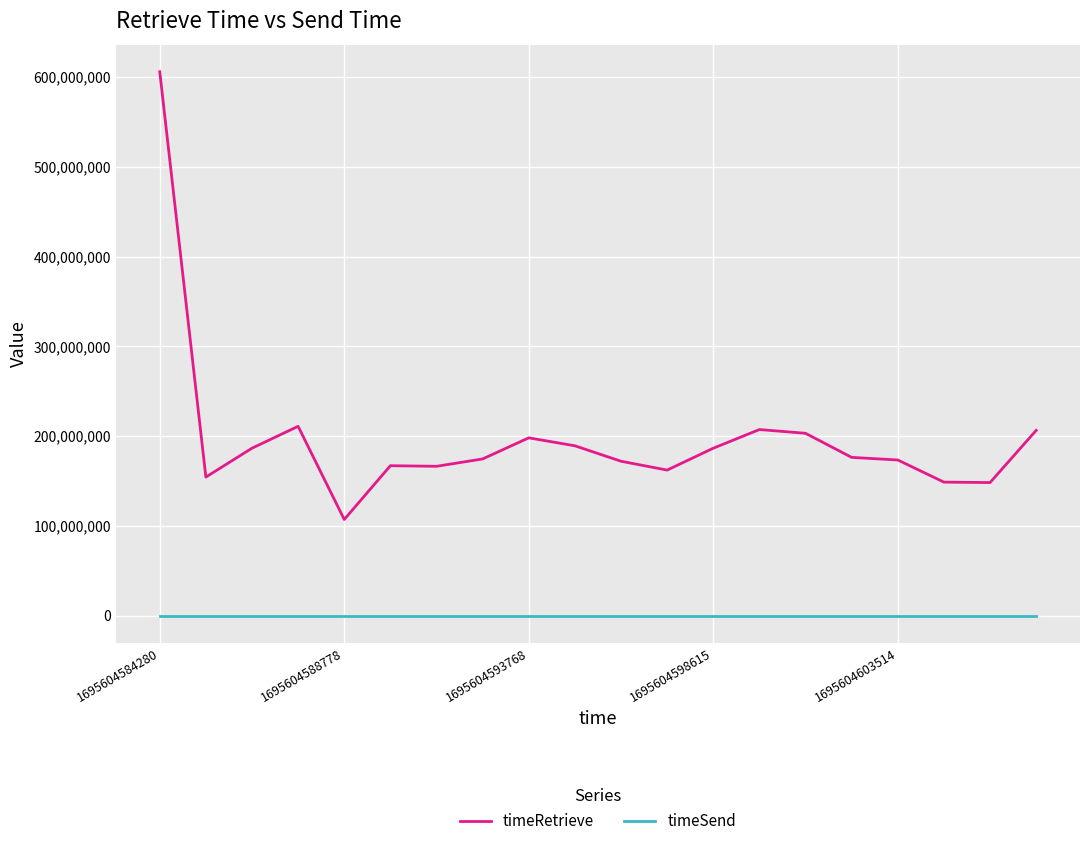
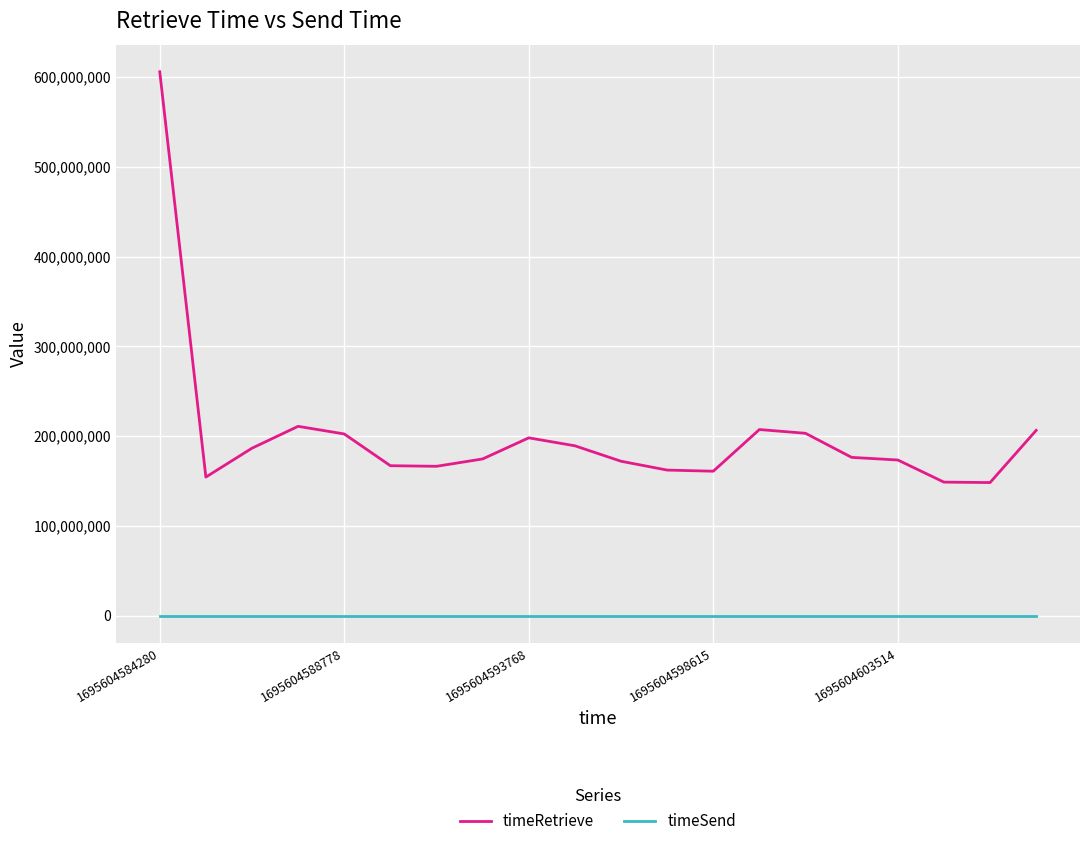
timeRetrieve, 1695604588778: 110,000,000 -> 200,000,000
timeRetrieve, 1695604598615: 190,000,000 -> 160,000,000
